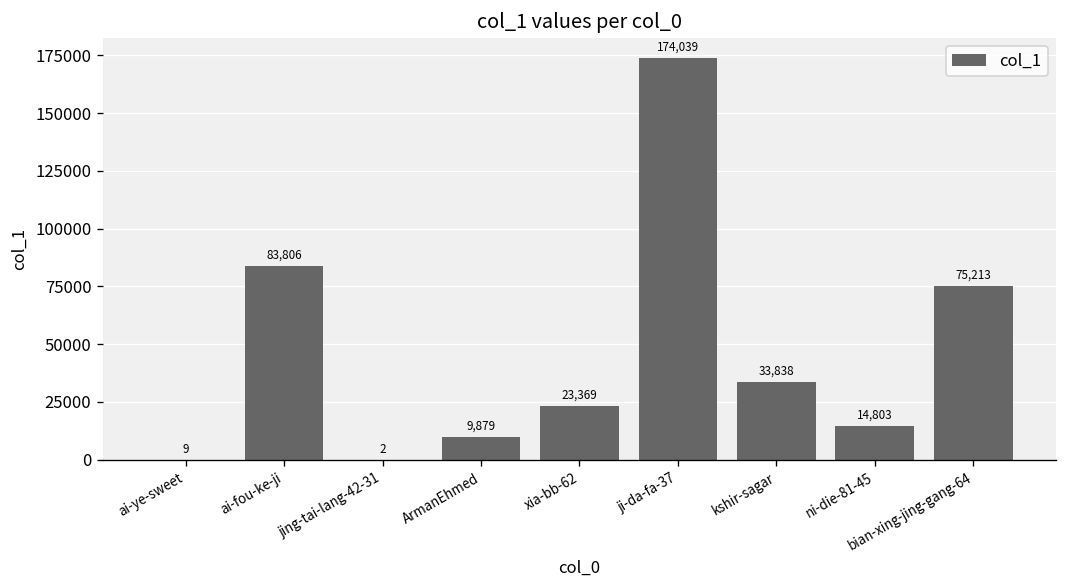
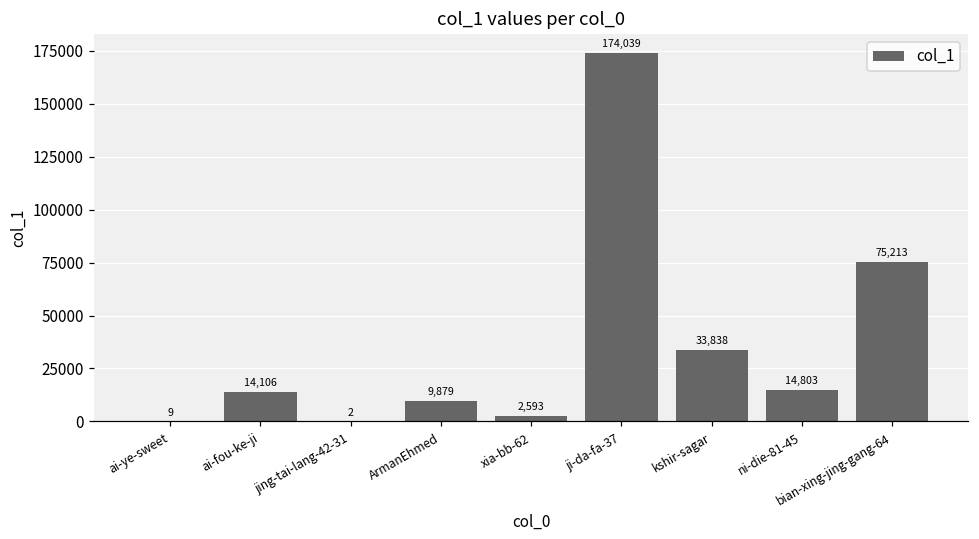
ai-fou-ke-ji: 83,806 -> 14,106
xia-bb-62: 23,369 -> 2,593
